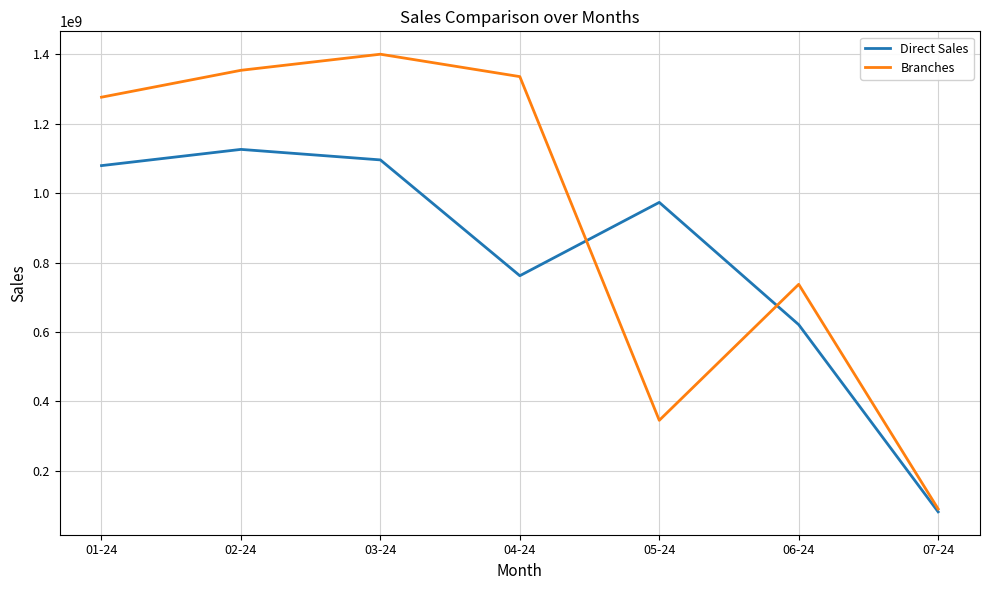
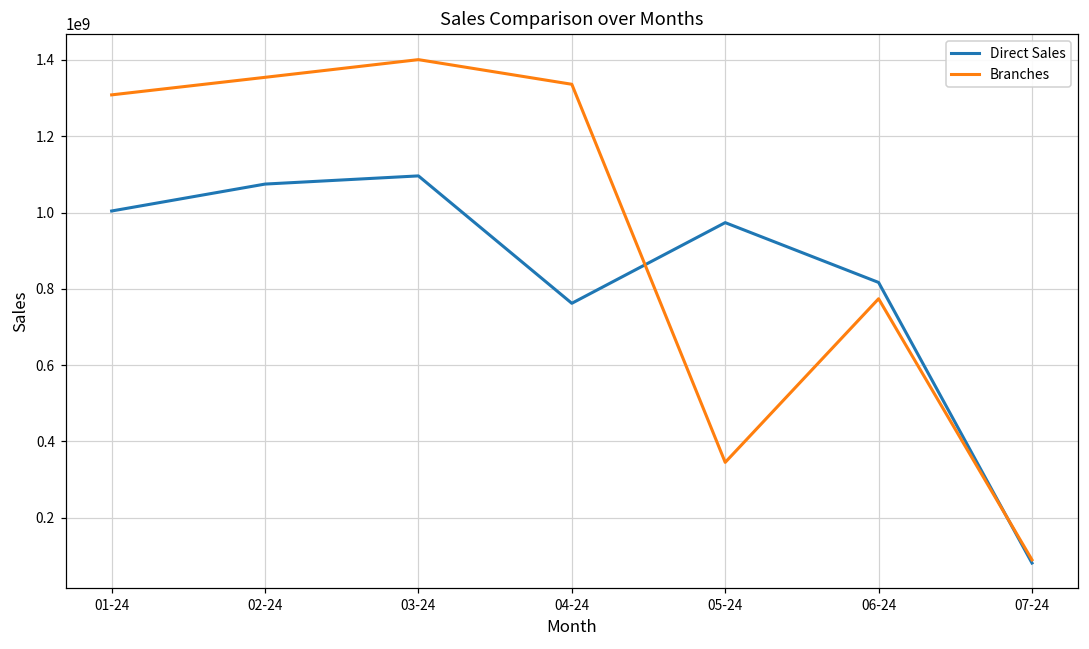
Direct Sales, 01-24: 1080000000 -> 1000000000
Branches, 01-24: 1280000000 -> 1310000000
Direct Sales, 02-24: 1130000000 -> 1070000000
Direct Sales, 06-24: 620000000 -> 820000000
Branches, 06-24: 740000000 -> 770000000
